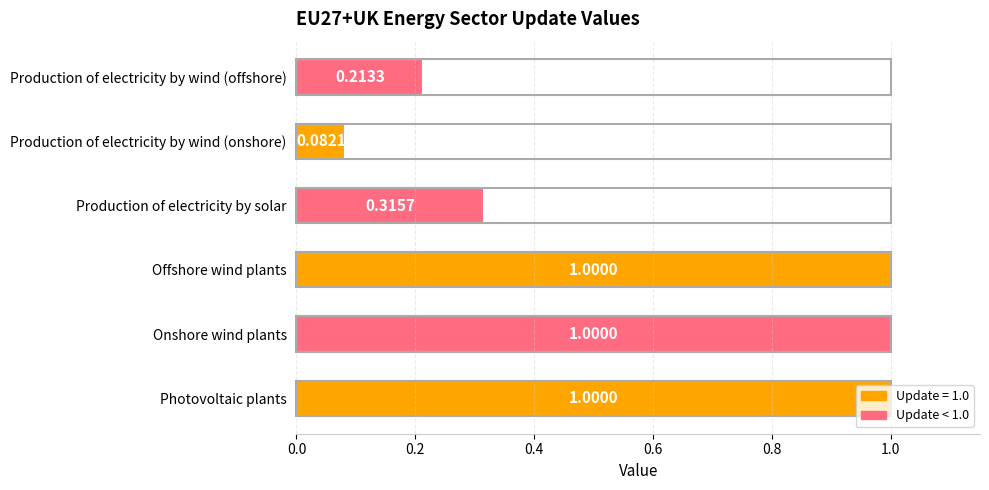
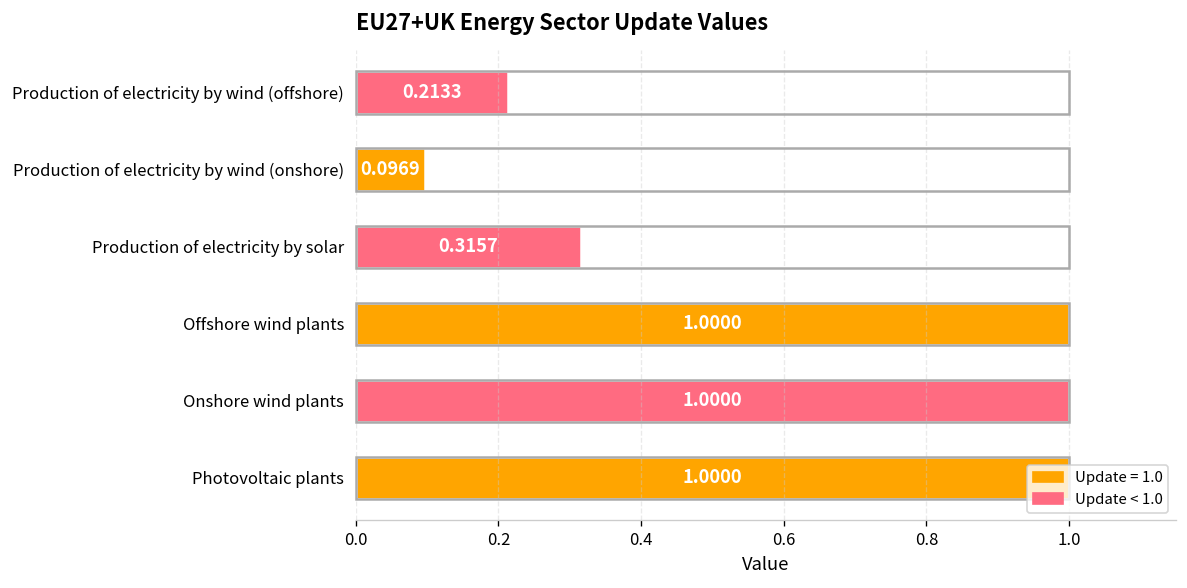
Production of electricity by wind (onshore): 0.0821 -> 0.0969
